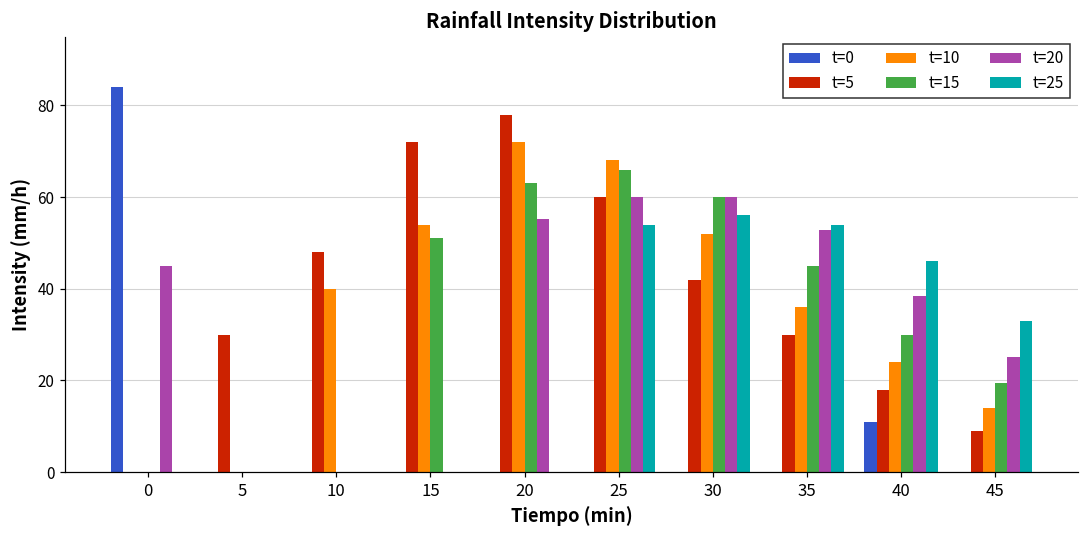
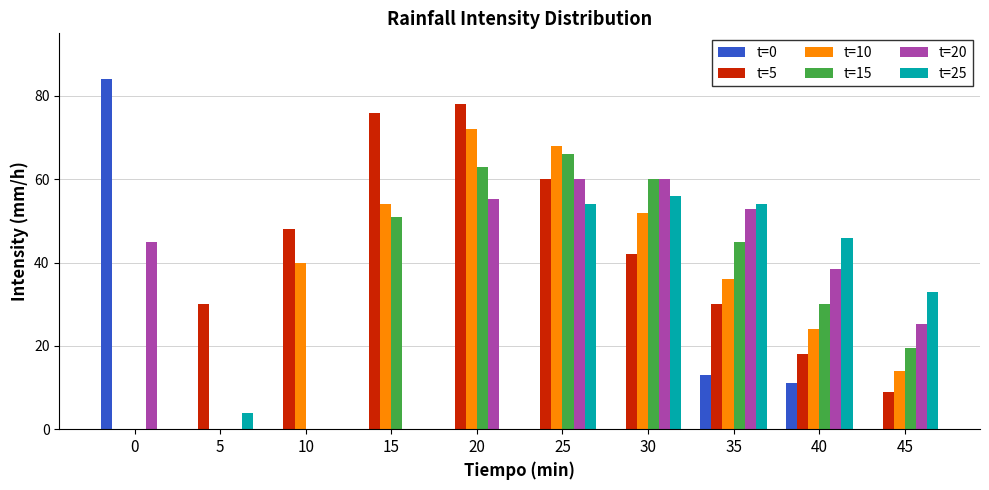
t=25, 5: 0 -> 4
t=5, 15: 72 -> 76
t=0, 35: 0 -> 13
